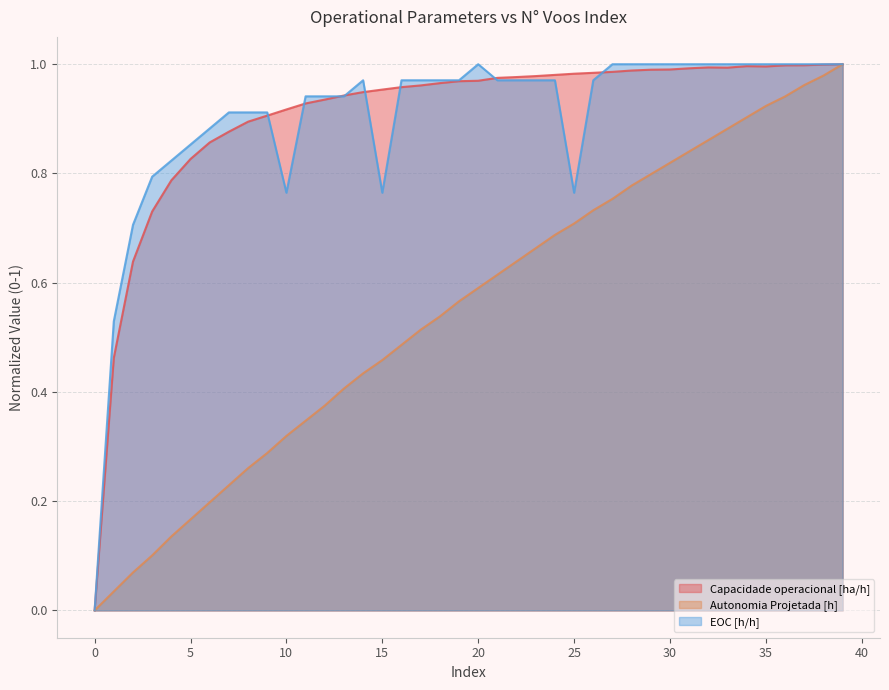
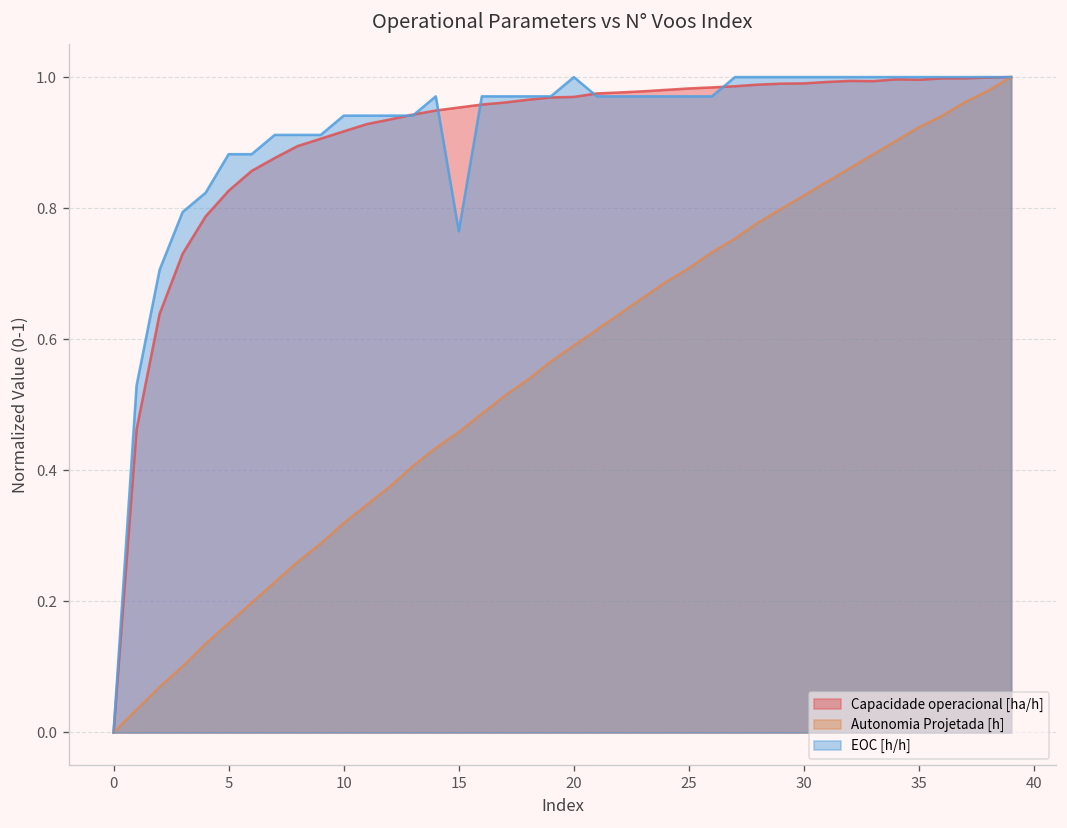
EOC [h/h], 5: 0.85 -> 0.88
EOC [h/h], 10: 0.76 -> 0.94
EOC [h/h], 25: 0.76 -> 0.97
